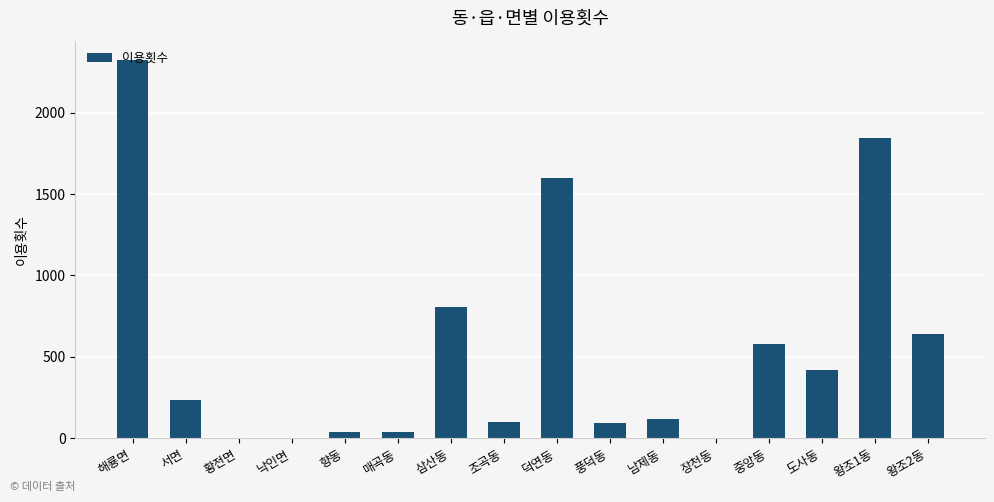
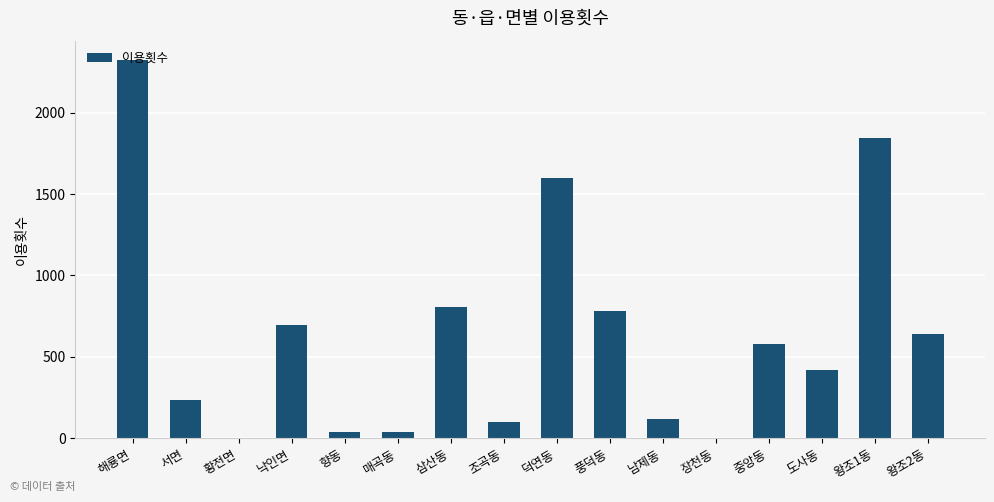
낙인면: 0 -> 700
풍덕동: 100 -> 780
